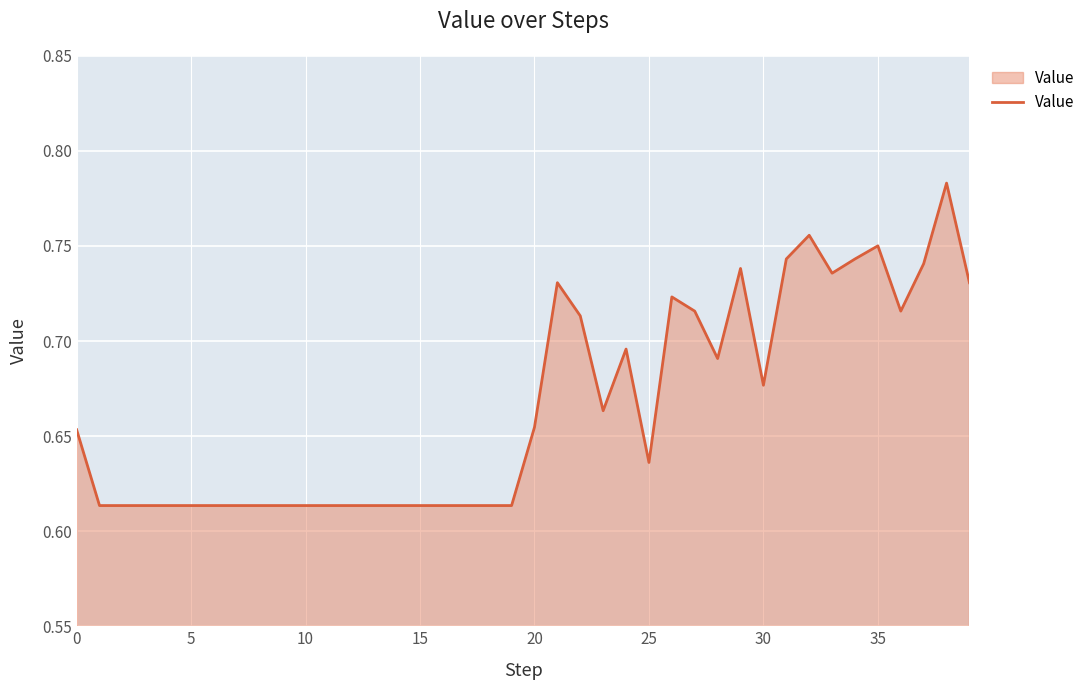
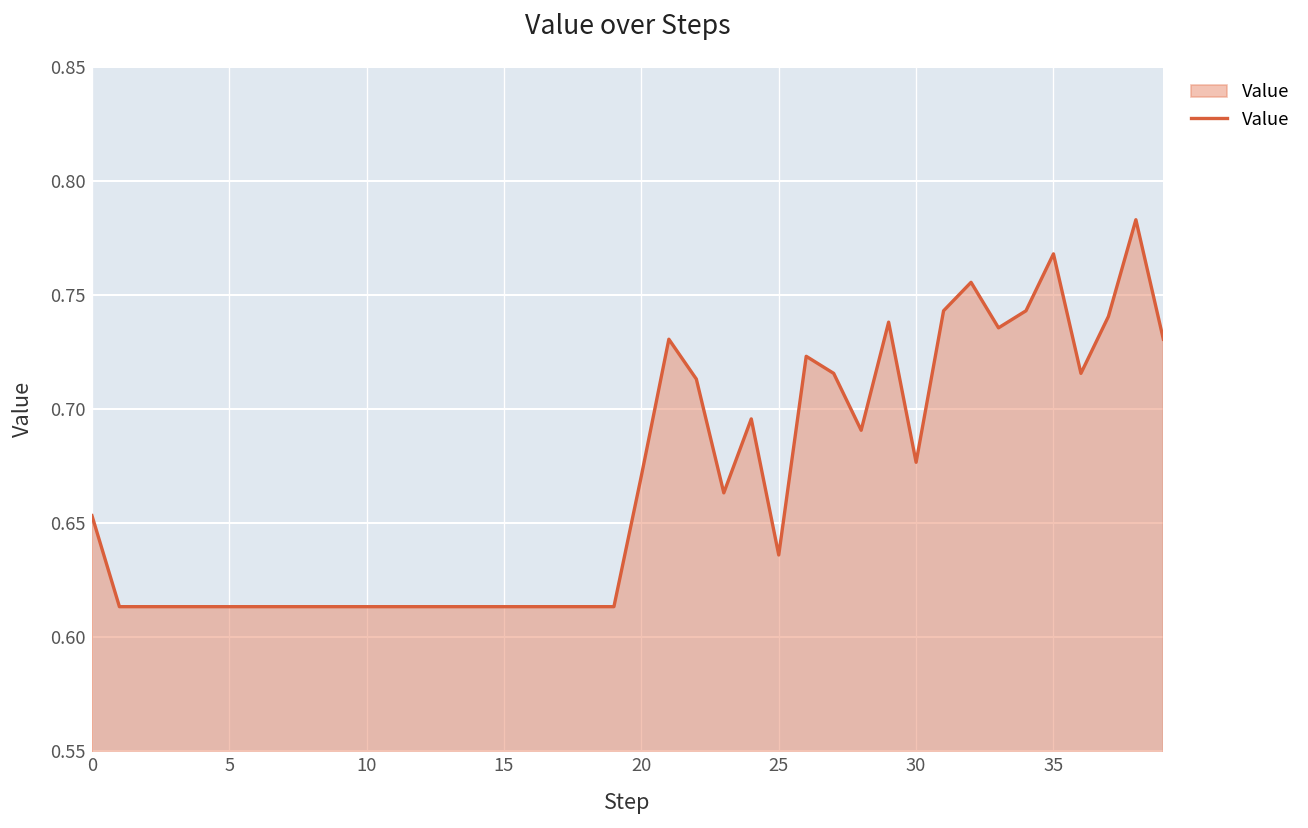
20: 0.655 -> 0.671
35: 0.750 -> 0.768
